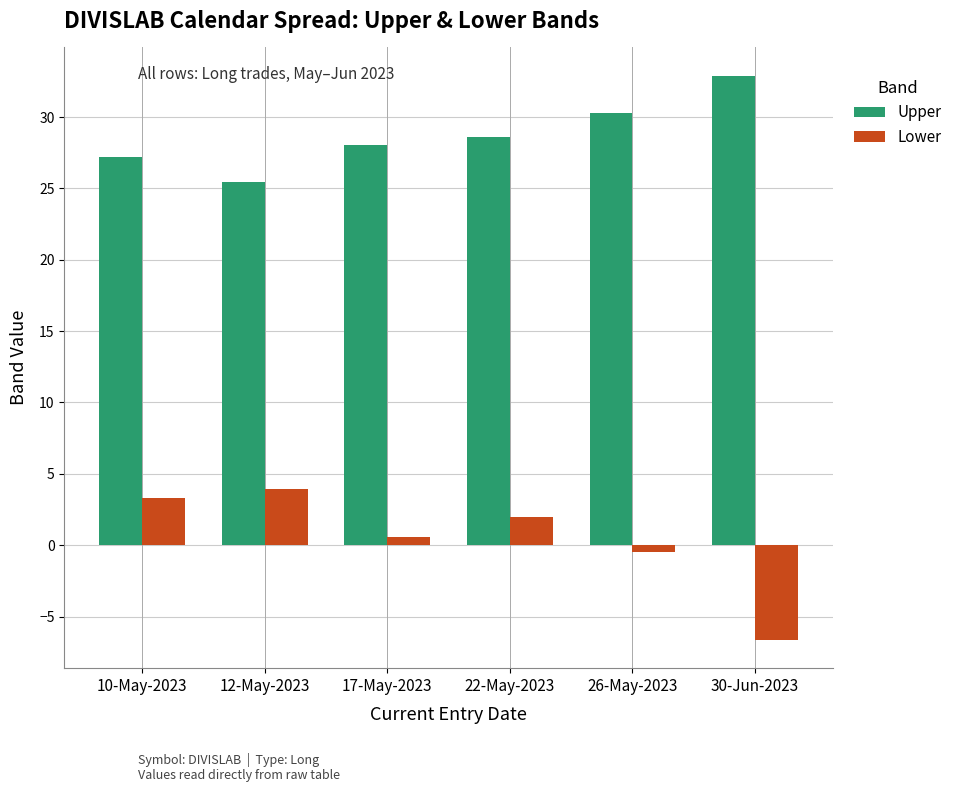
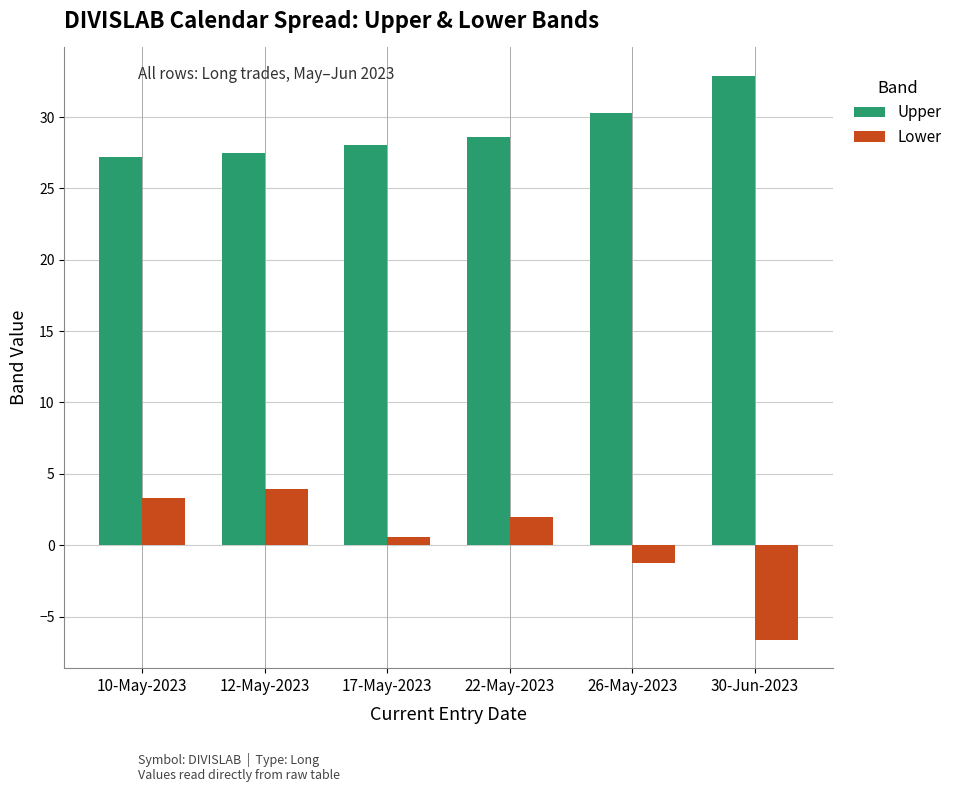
Upper, 12-May-2023: 25.5 -> 27.5
Lower, 26-May-2023: -0.5 -> -1.2
